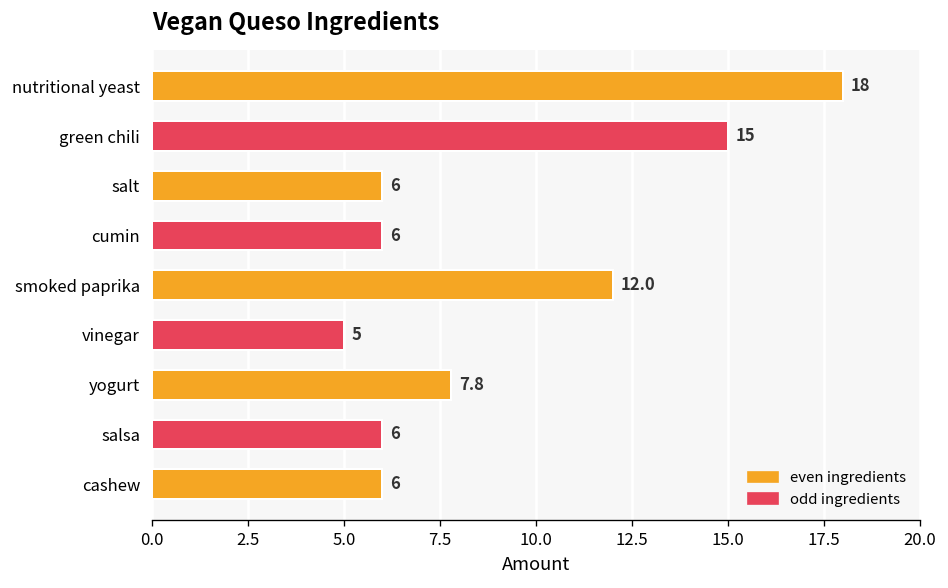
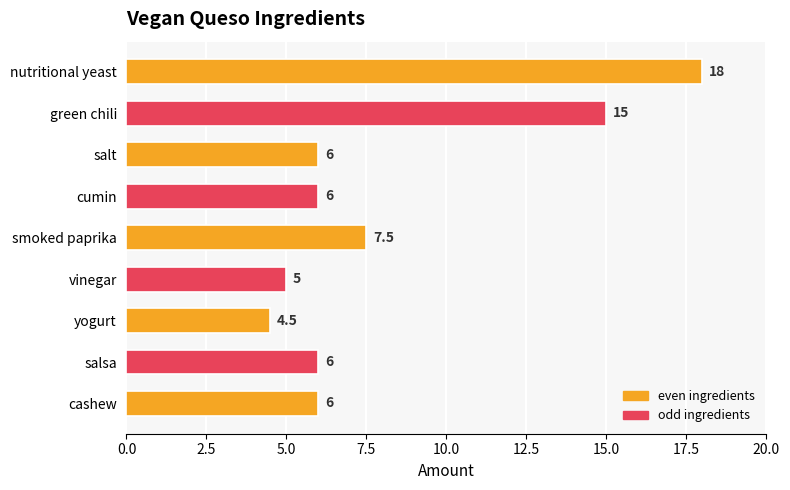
smoked paprika: 12.0 -> 7.5
yogurt: 7.8 -> 4.5
